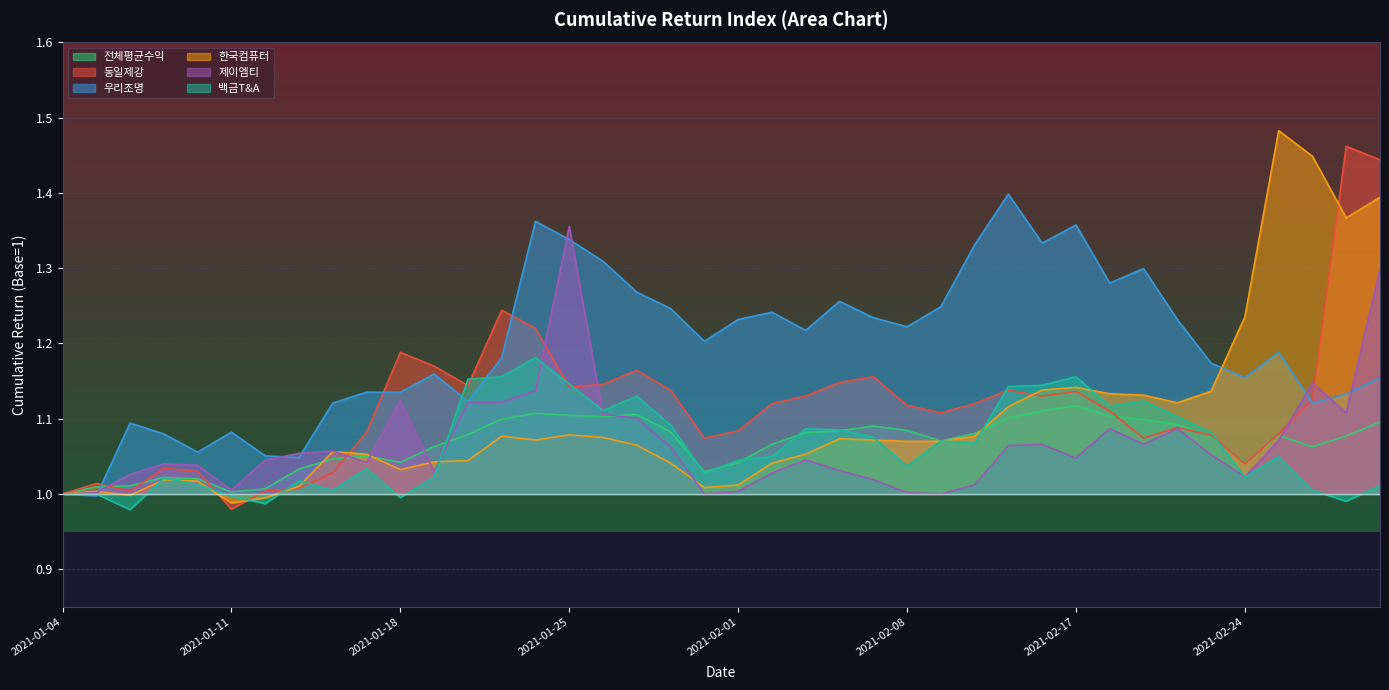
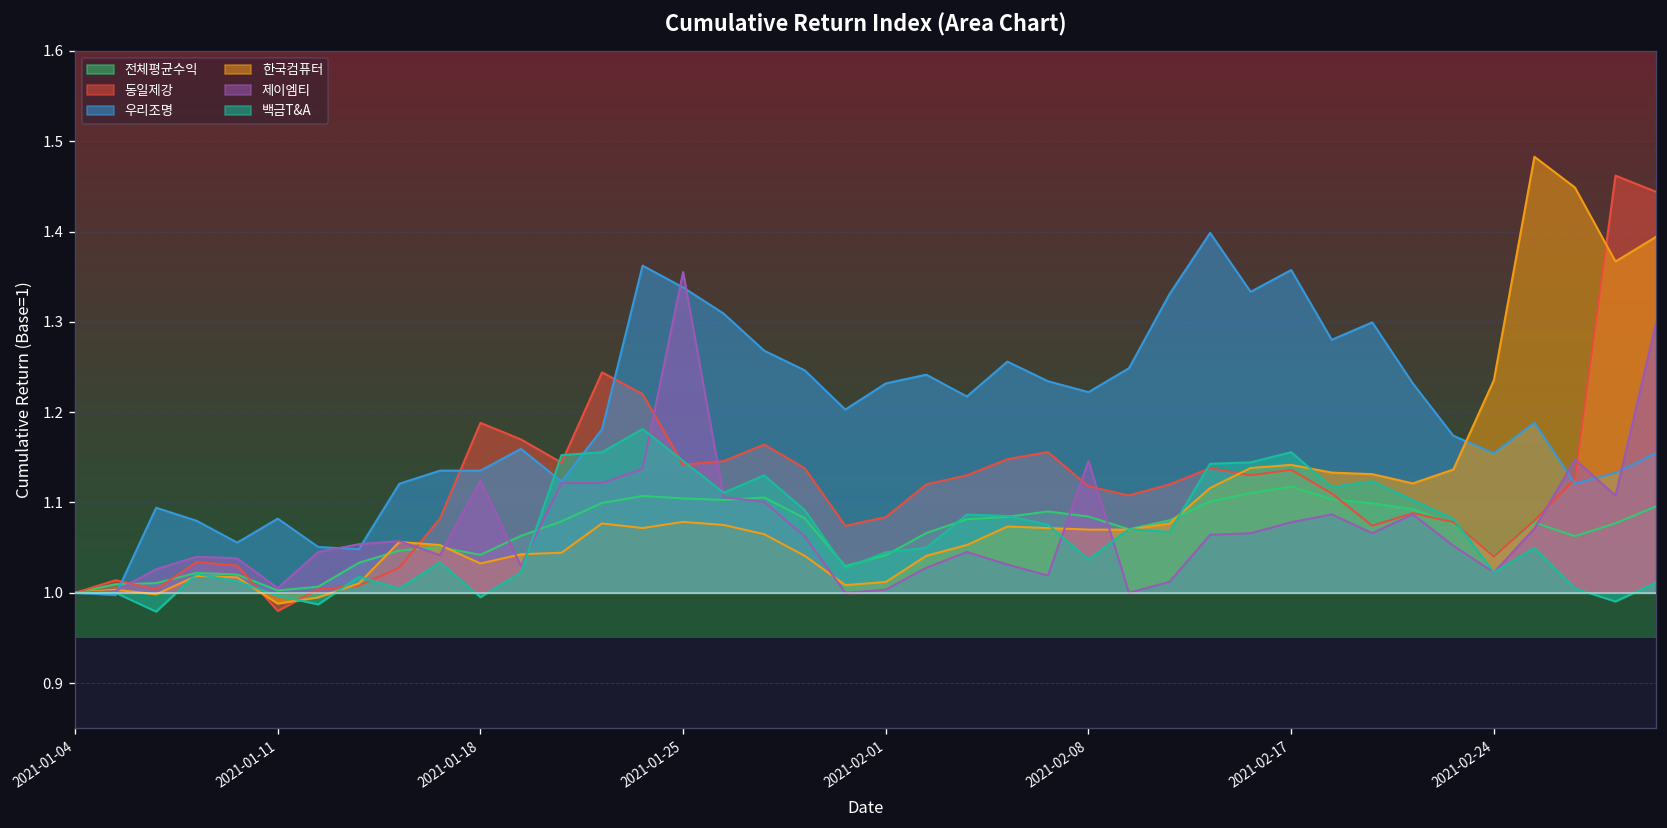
제이엠티, 2021-02-08: 1.00 -> 1.15
제이엠티, 2021-02-17: 1.05 -> 1.08
